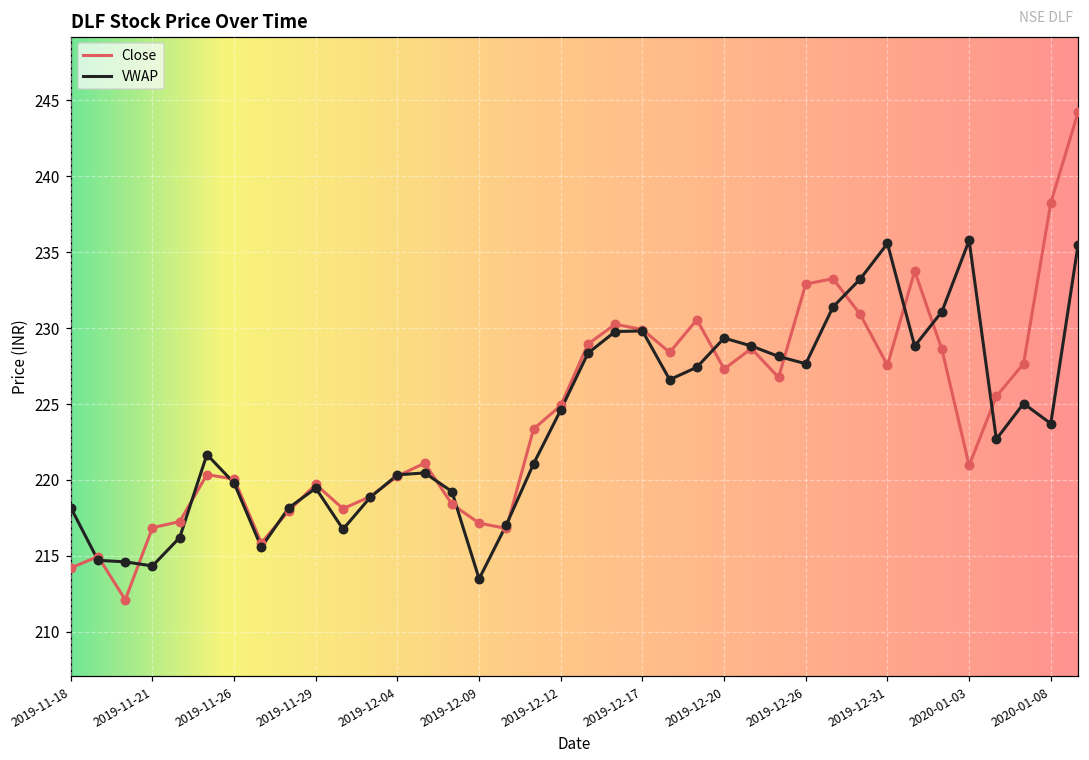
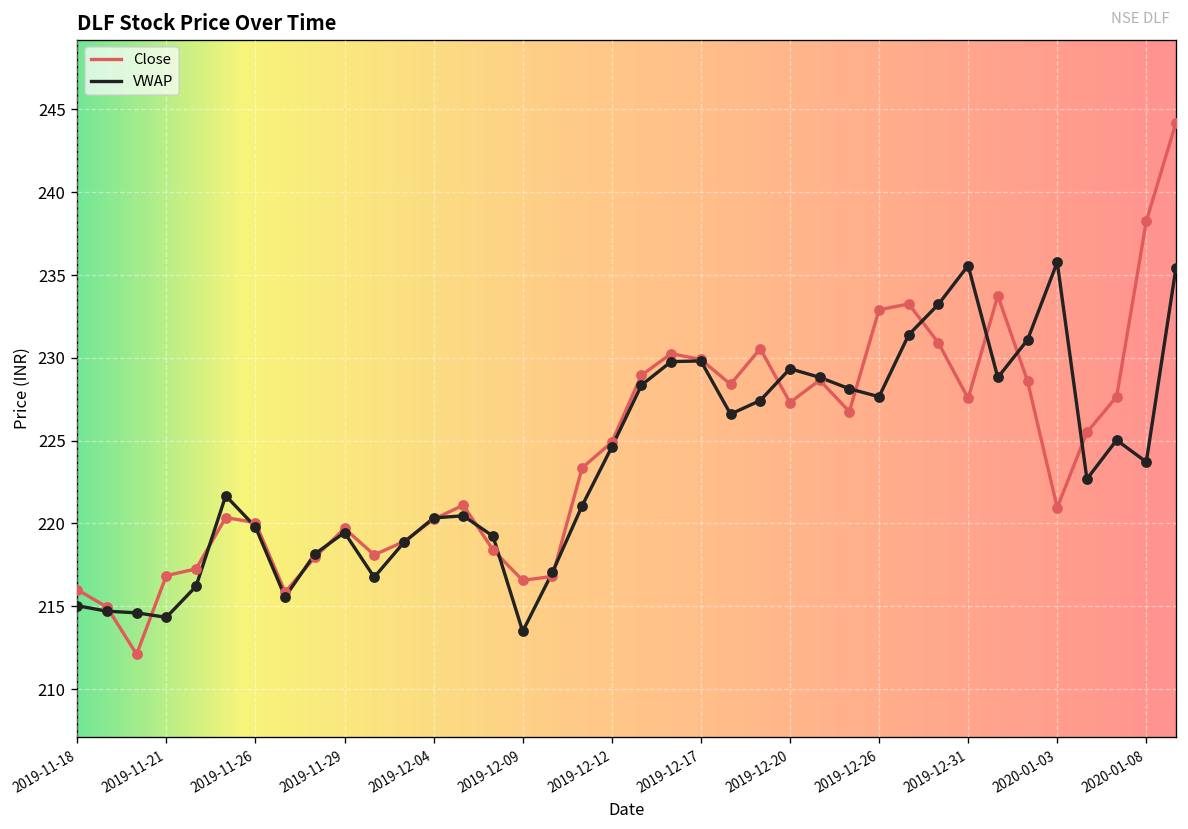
Close, 2019-11-18: 214.2 -> 216.0
VWAP, 2019-11-18: 218.2 -> 215.0
Close, 2019-12-09: 217.2 -> 216.6
